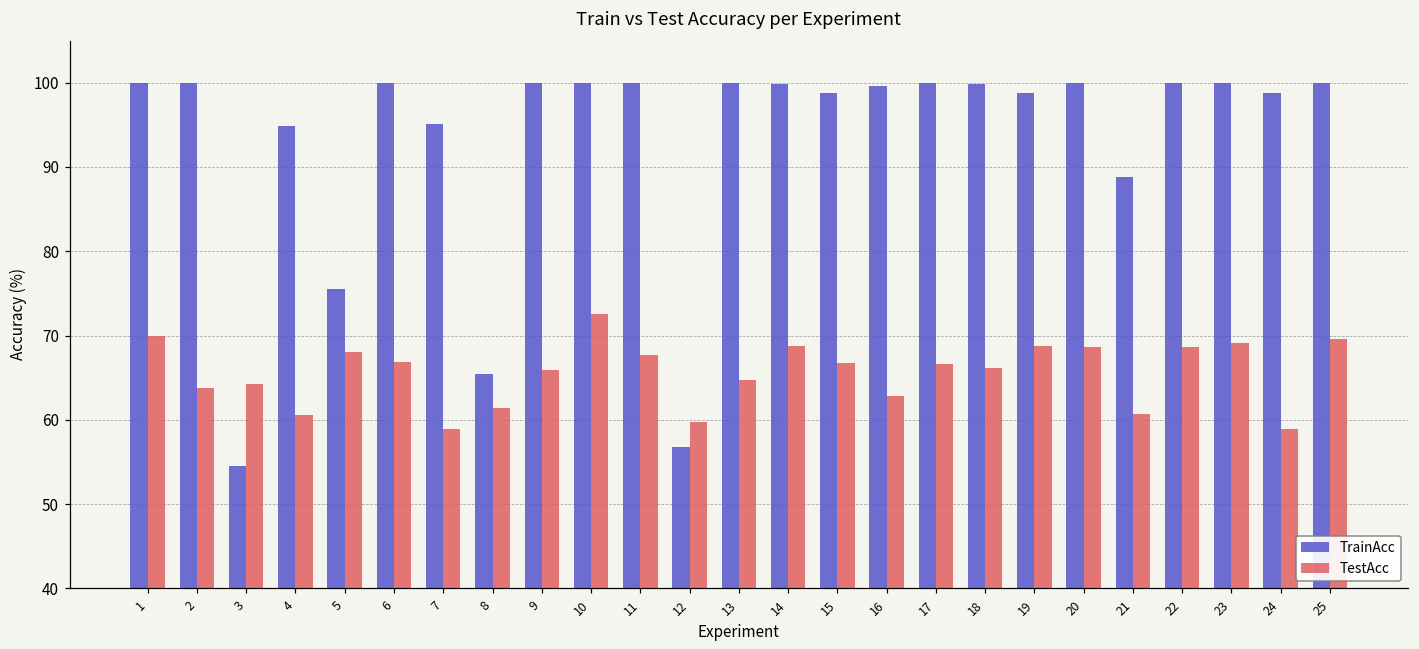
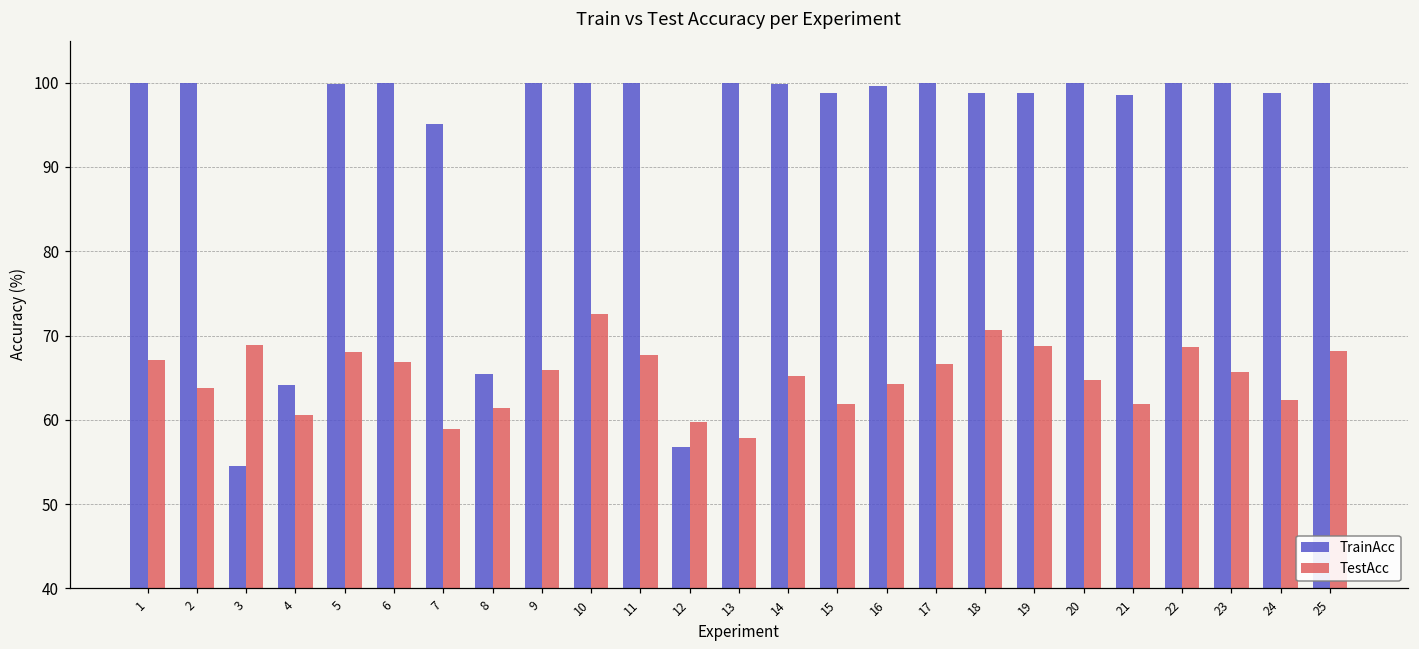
TestAcc, 1: 70 -> 67
TestAcc, 3: 64 -> 69
TrainAcc, 4: 95 -> 64
TrainAcc, 5: 76 -> 100
TestAcc, 13: 65 -> 58
TestAcc, 14: 69 -> 65
TestAcc, 15: 67 -> 62
TestAcc, 16: 63 -> 64
TrainAcc, 18: 100 -> 99
TestAcc, 18: 66 -> 71
TestAcc, 20: 69 -> 65
TrainAcc, 21: 89 -> 99
TestAcc, 21: 61 -> 62
TestAcc, 23: 69 -> 66
TestAcc, 24: 59 -> 62
TestAcc, 25: 70 -> 68
